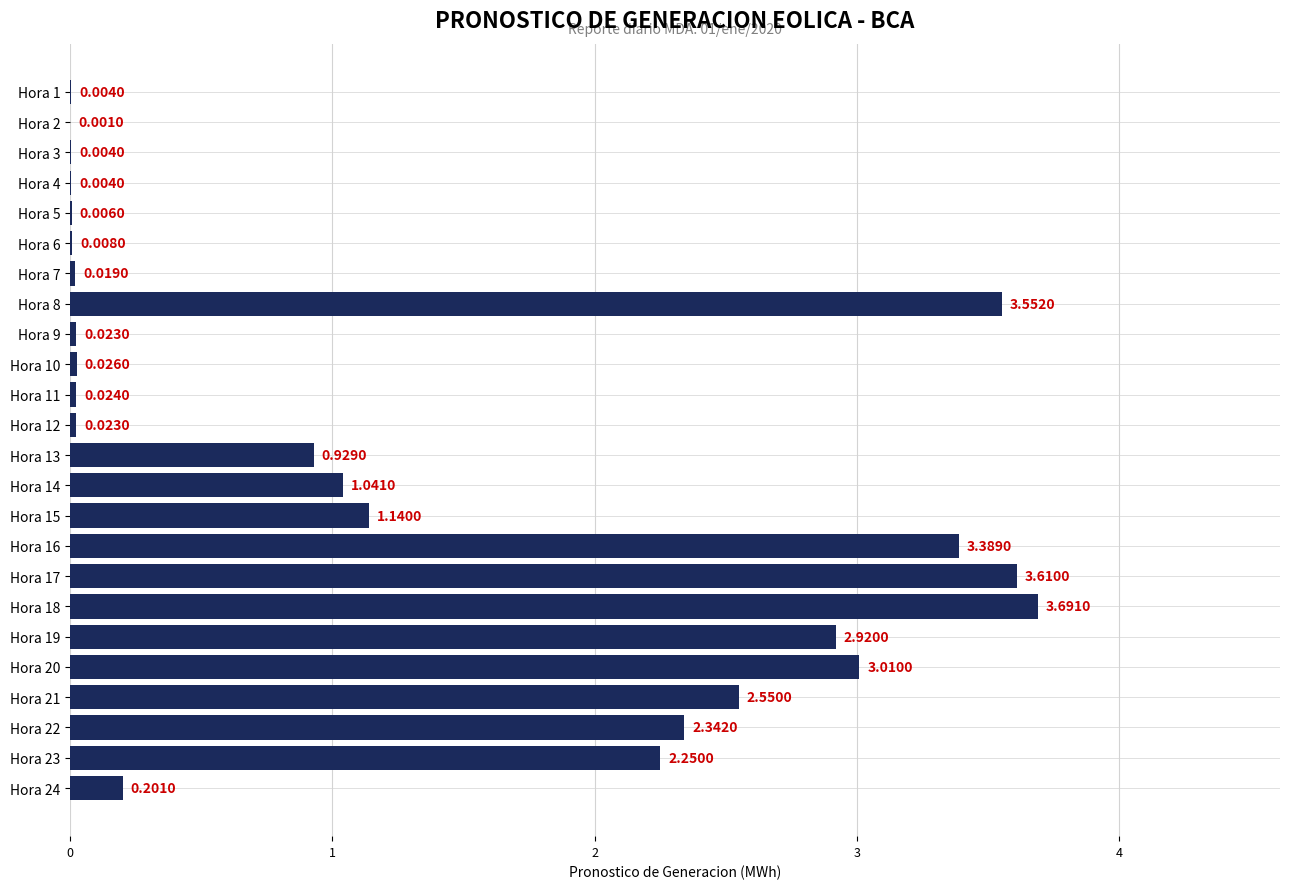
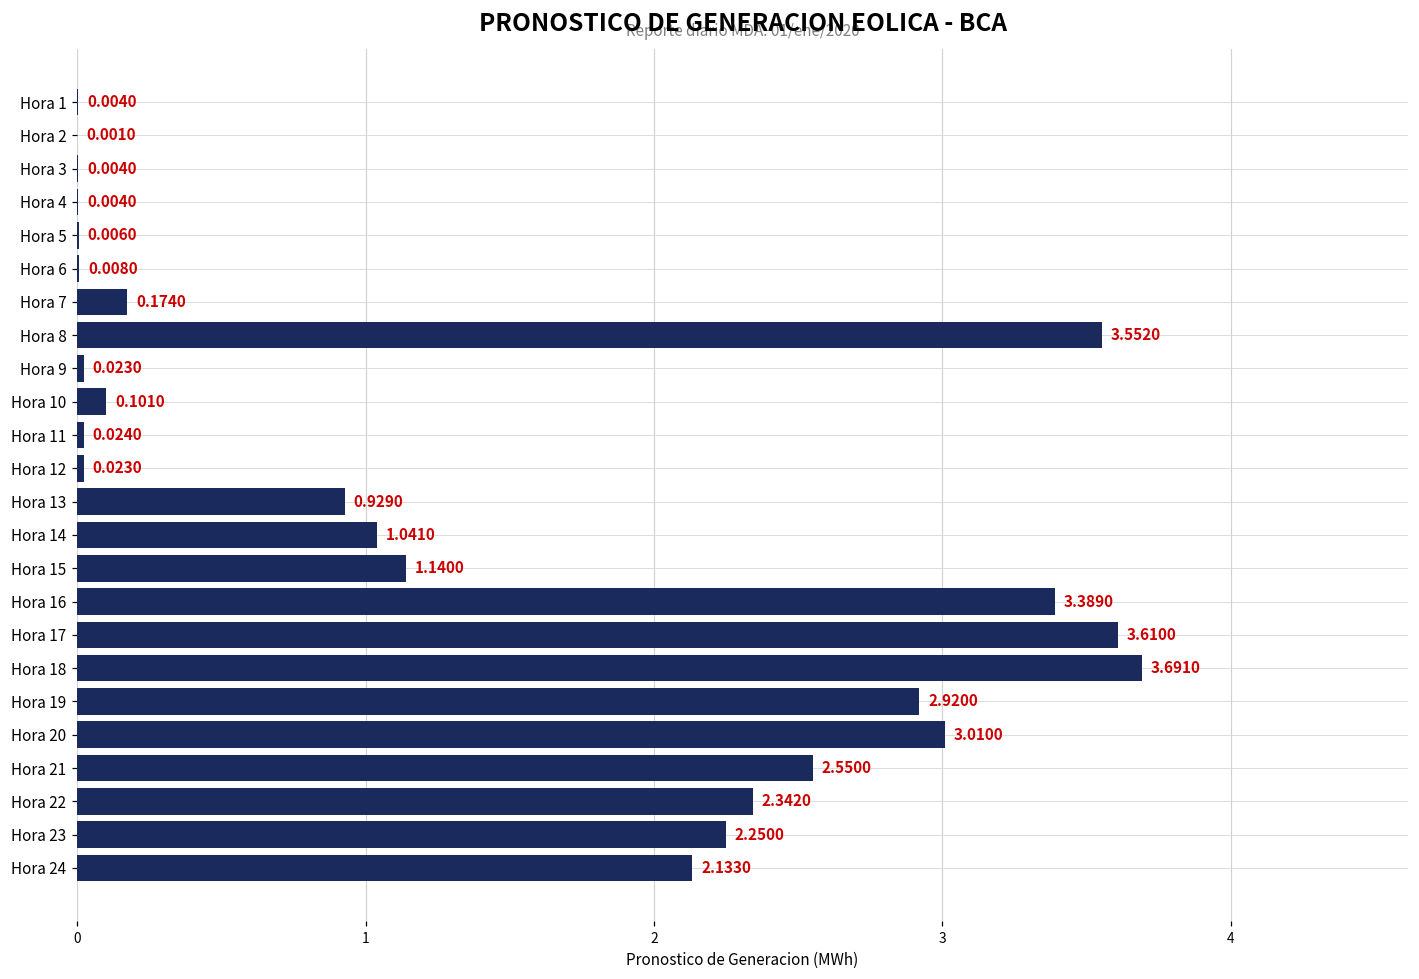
Hora 7: 0.0190 -> 0.1740
Hora 10: 0.0260 -> 0.1010
Hora 24: 0.2010 -> 2.1330
